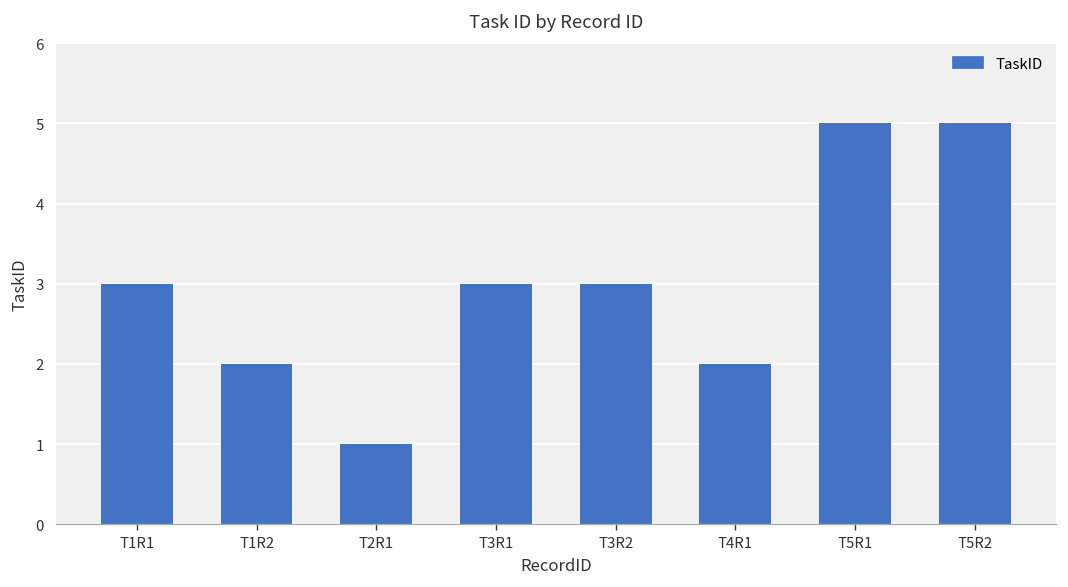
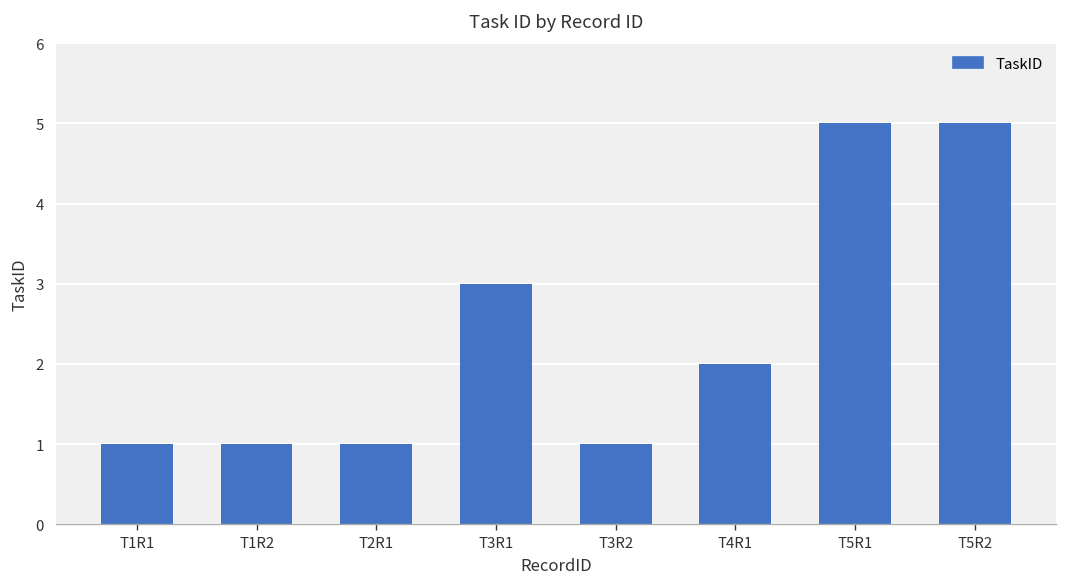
T1R1: 3 -> 1
T1R2: 2 -> 1
T3R2: 3 -> 1
